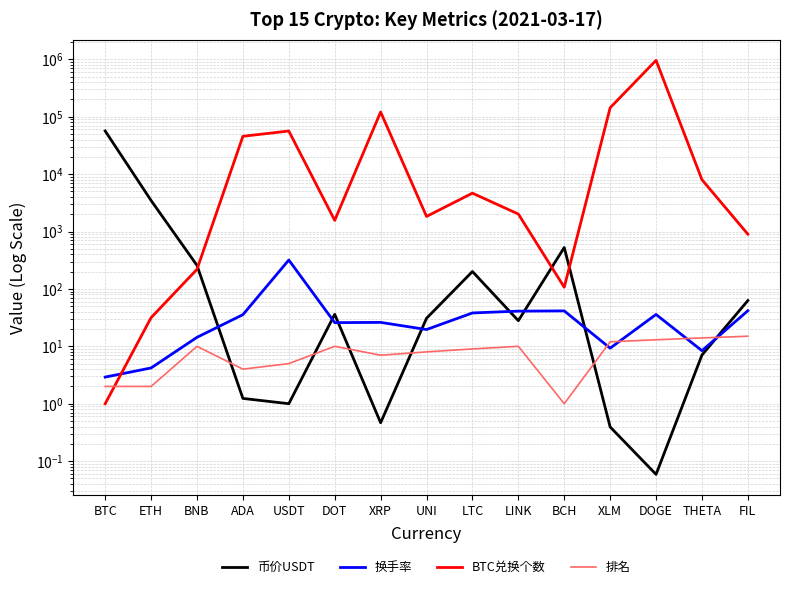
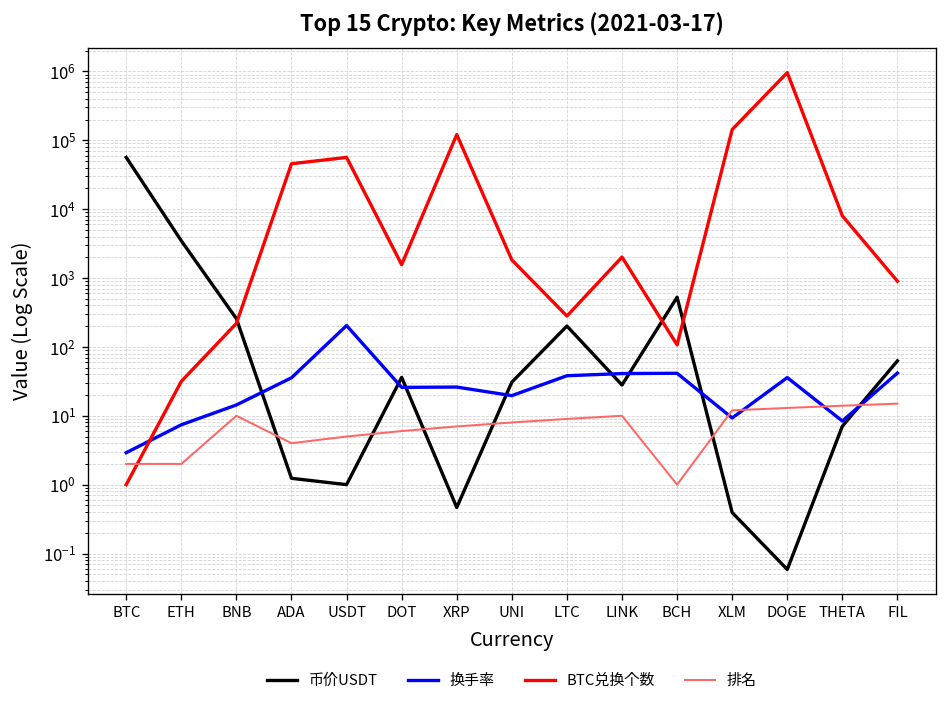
换手率, ETH: 4 -> 7
换手率, USDT: 300 -> 200
排名, DOT: 10 -> 6
BTC兑换个数, LTC: 5000 -> 300
